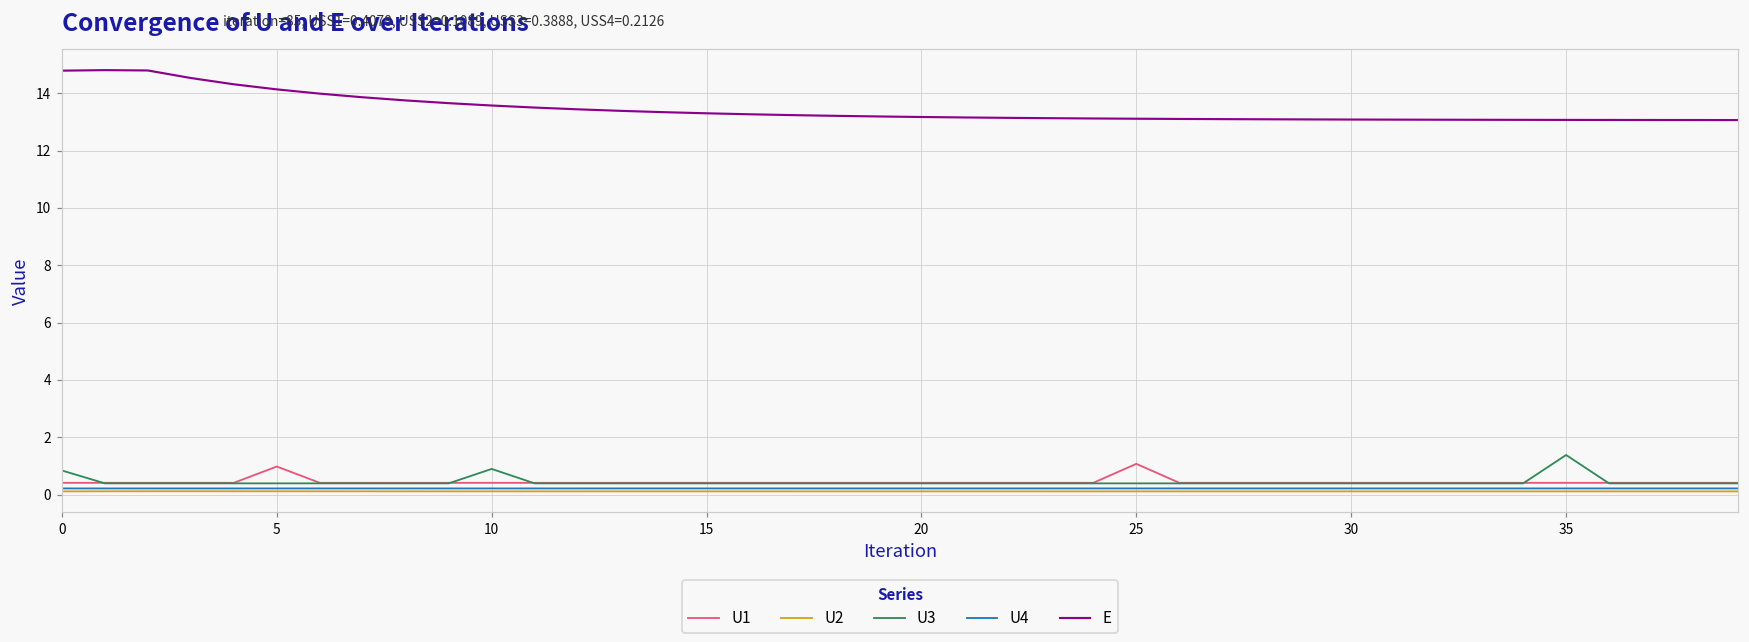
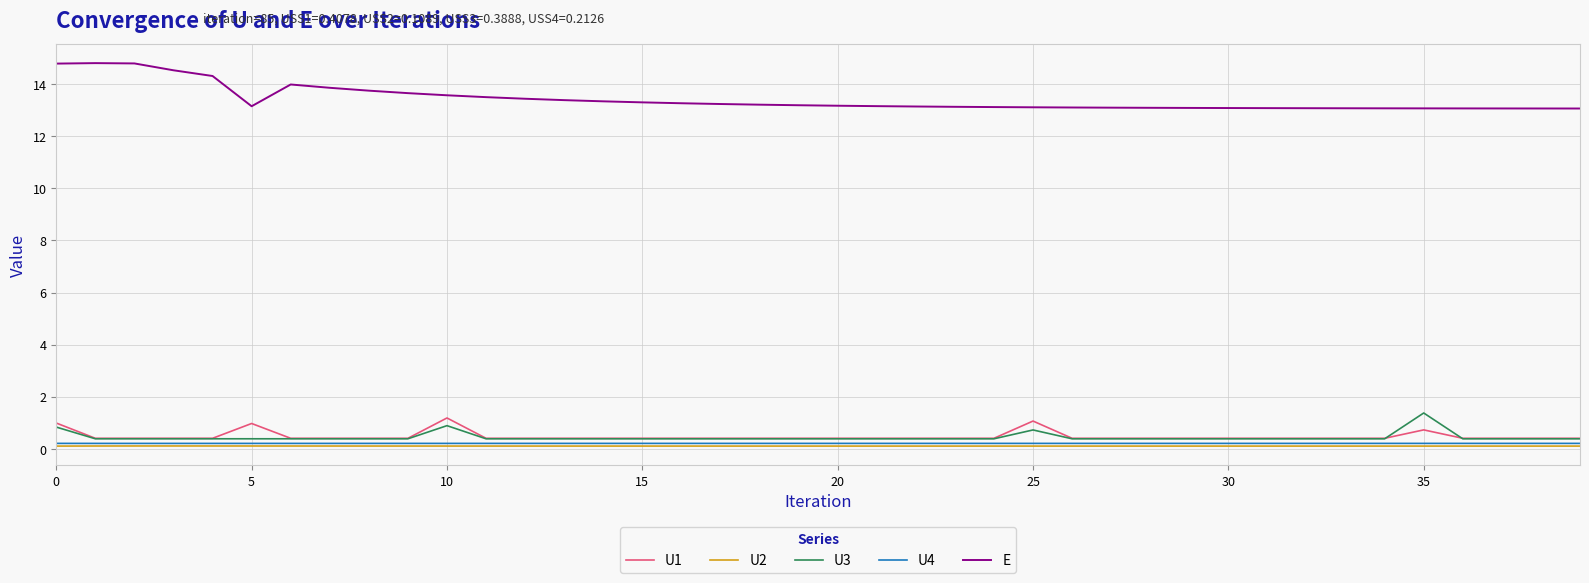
U1, 0: 0.4 -> 1.0
E, 5: 14.1 -> 13.2
U1, 10: 0.4 -> 1.2
U3, 25: 0.4 -> 0.7
U1, 35: 0.4 -> 0.7
